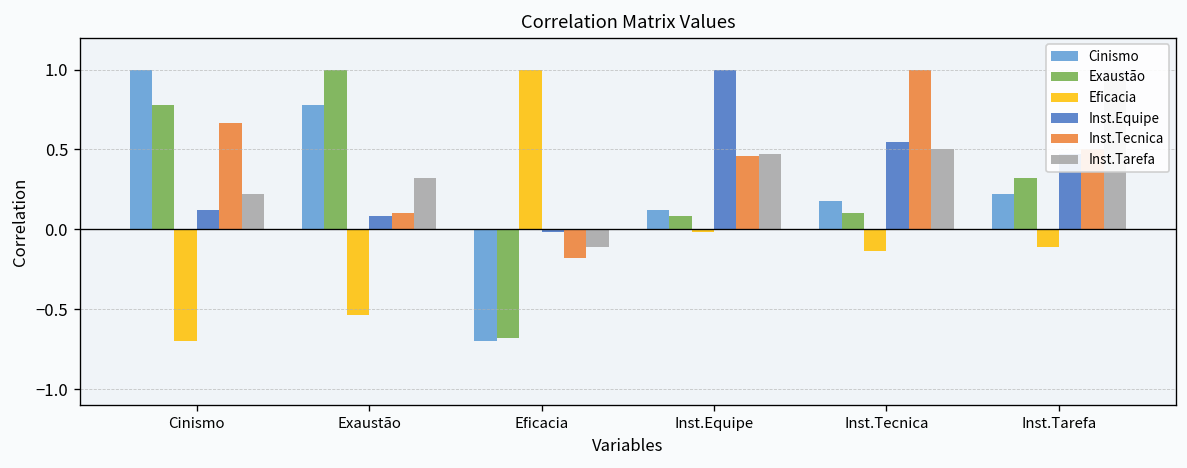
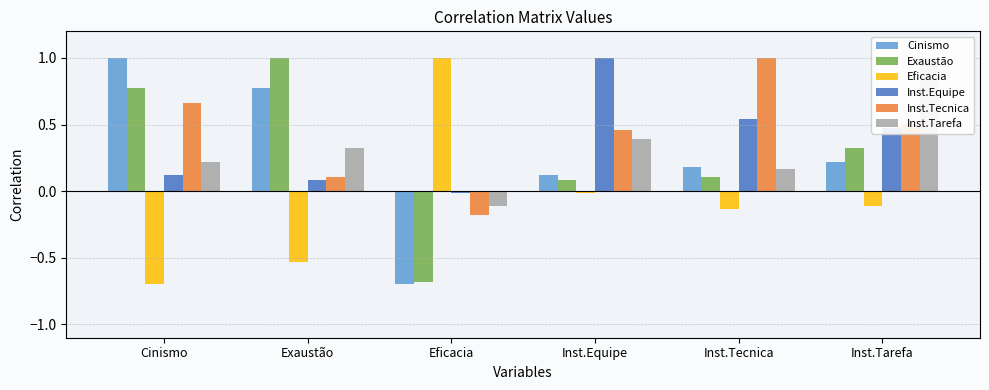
Inst.Tarefa, Inst.Equipe: 0.47 -> 0.39
Inst.Tarefa, Inst.Tecnica: 0.50 -> 0.16
